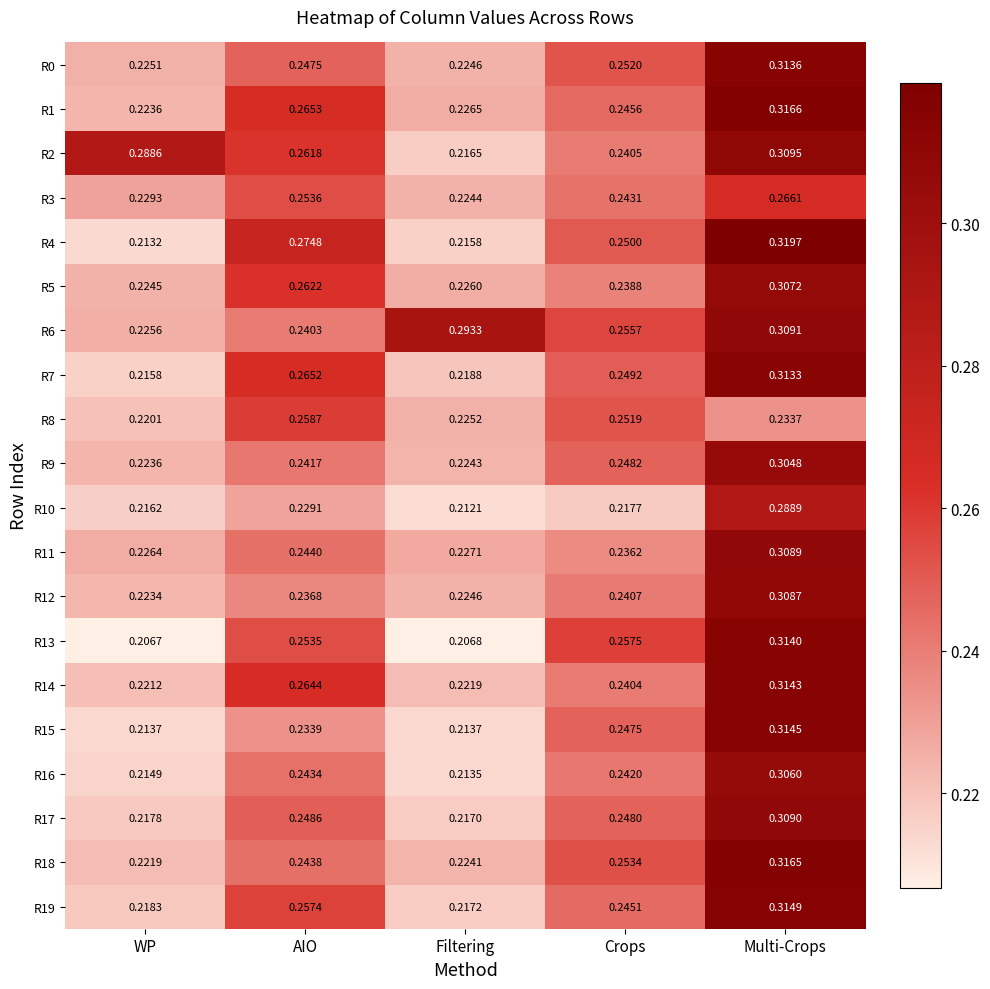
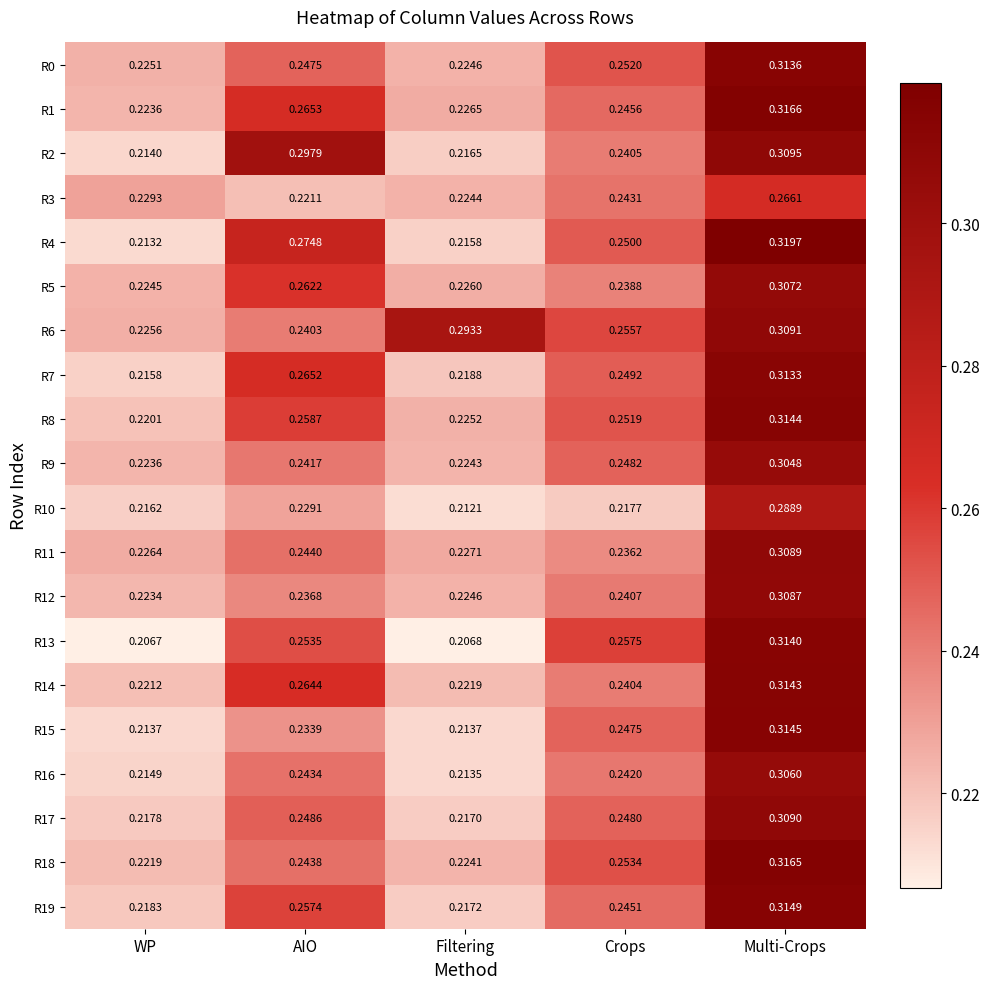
R2, WP: 0.2886 -> 0.2140
R2, AIO: 0.2618 -> 0.2979
R3, AIO: 0.2536 -> 0.2211
R8, Multi-Crops: 0.2337 -> 0.3144
